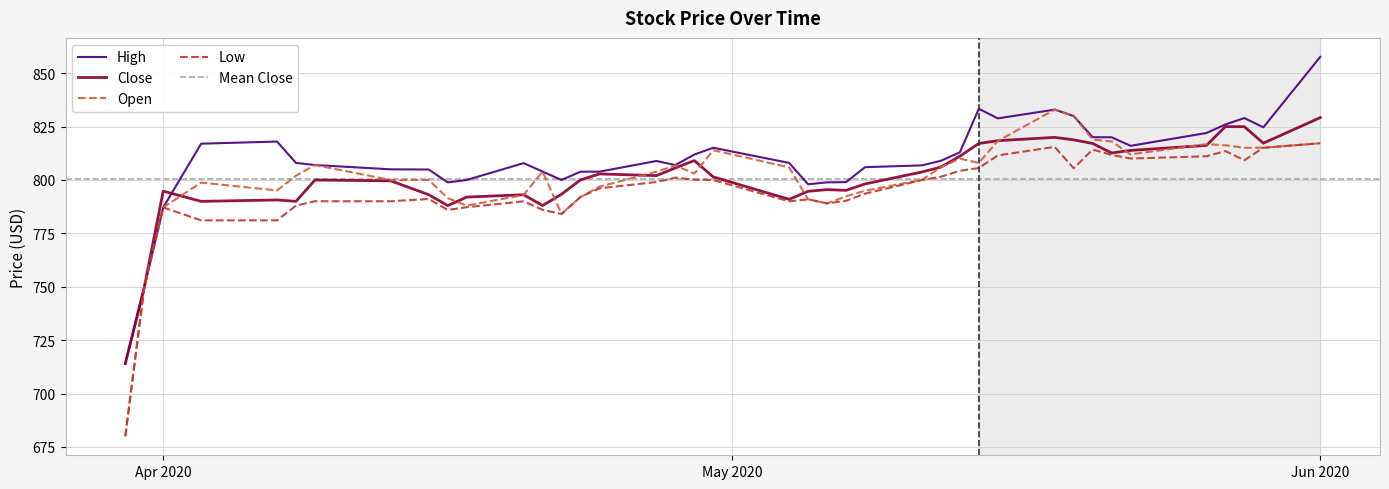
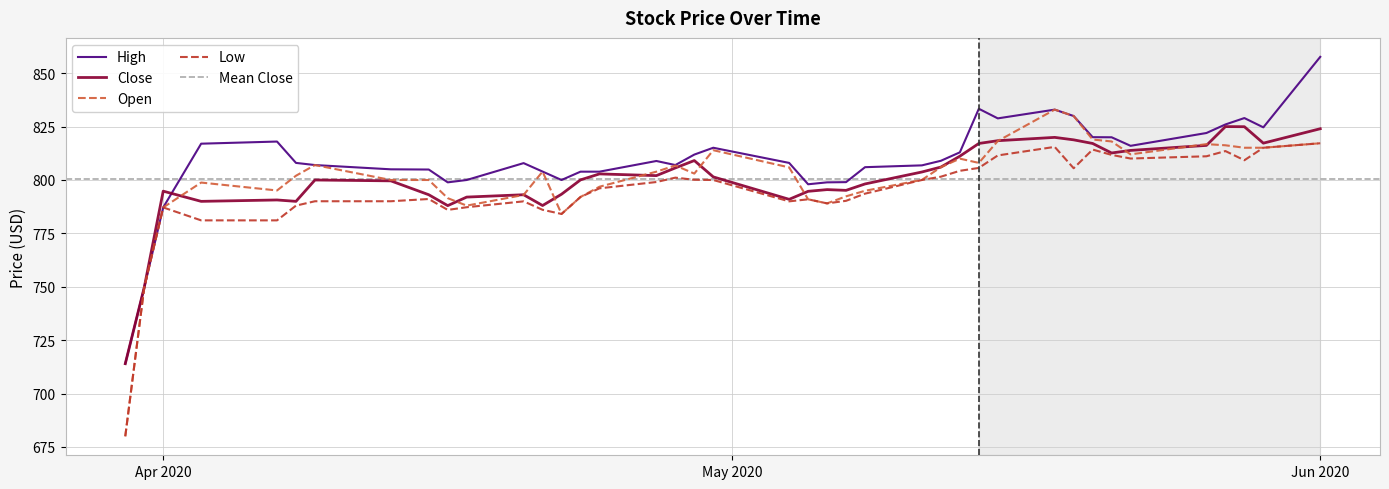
Close, Jun 2020: 829 -> 824
